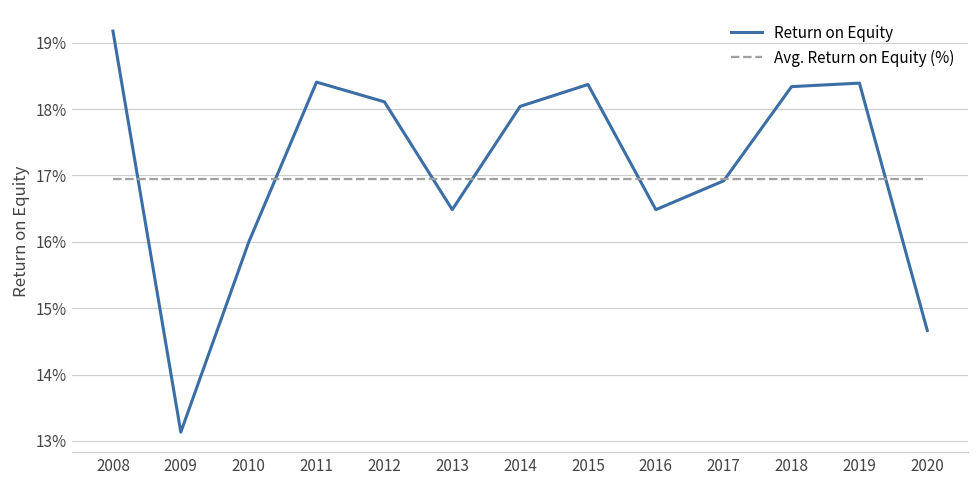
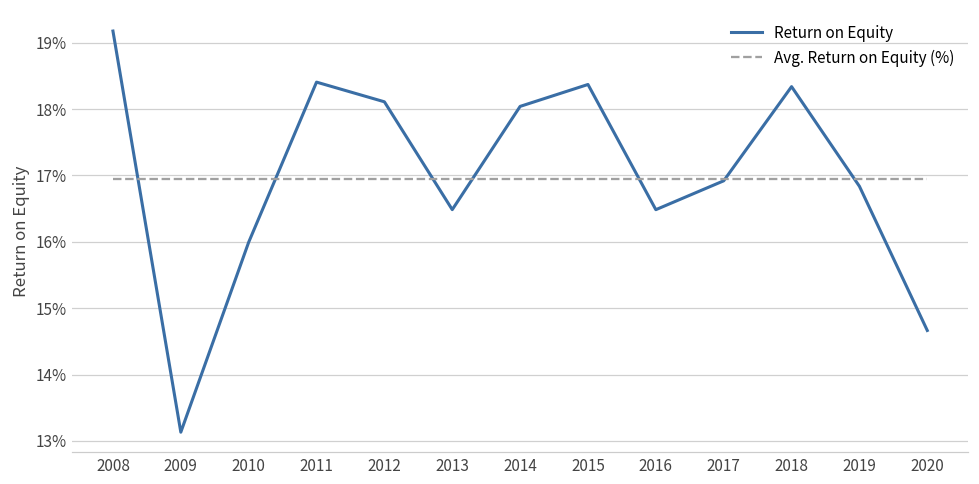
Return on Equity, 2019: 18.4% -> 16.8%
